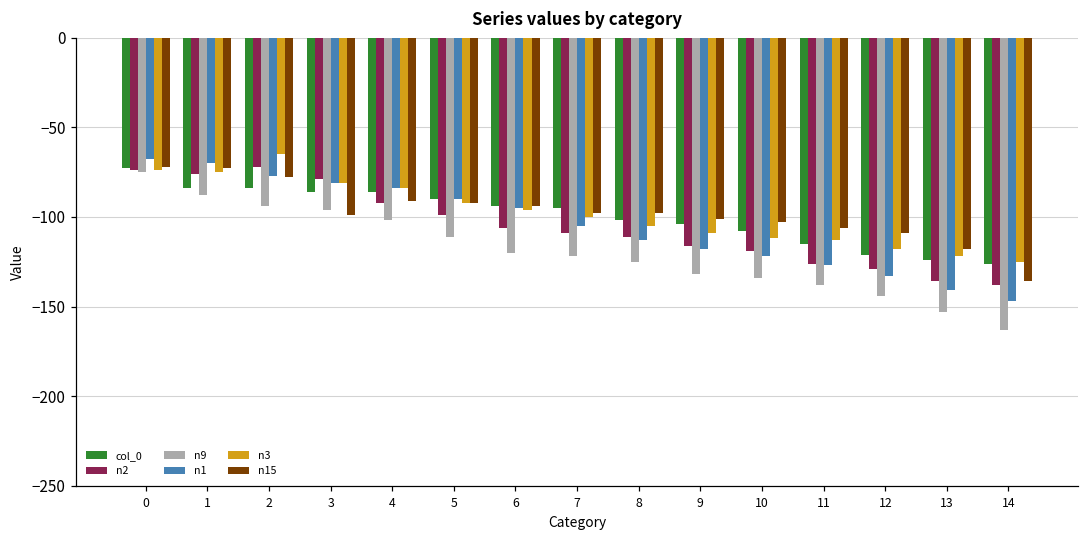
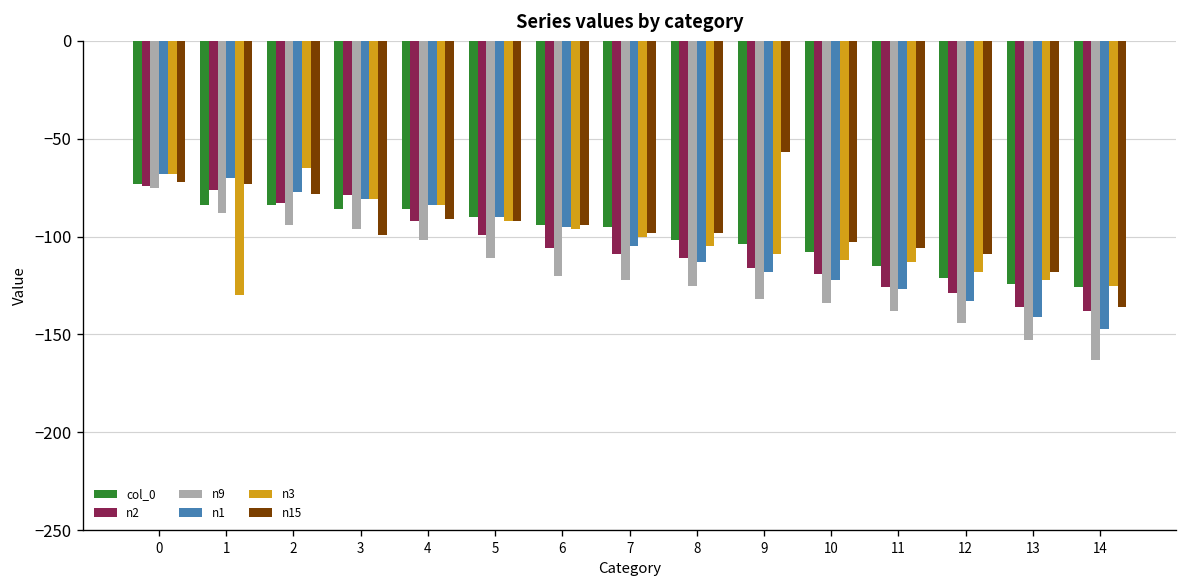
n3, 0: -74 -> -68
n3, 1: -75 -> -130
n2, 2: -72 -> -83
n15, 9: -101 -> -57
